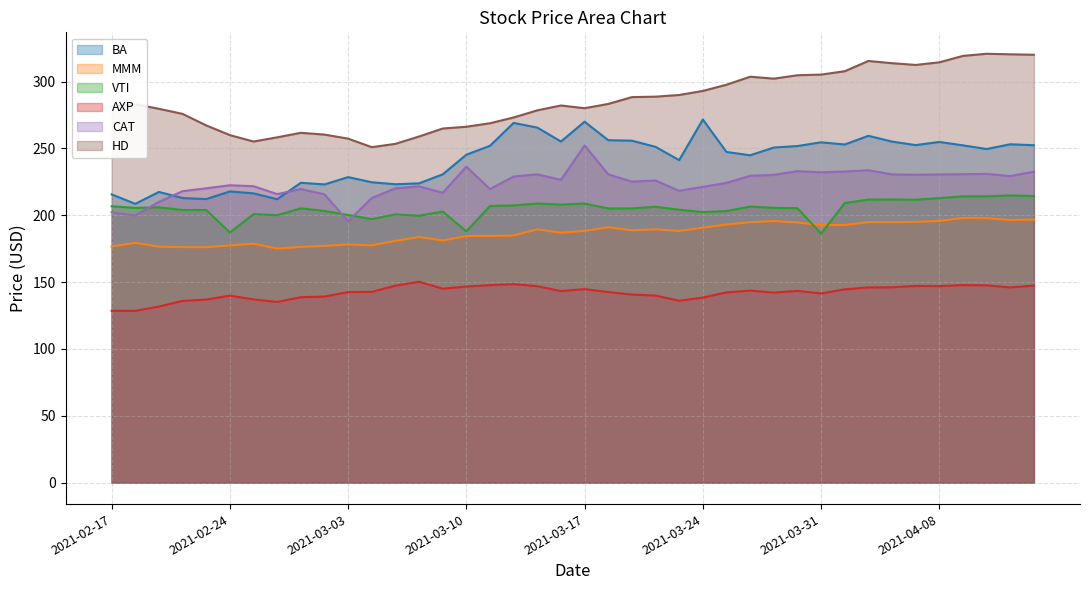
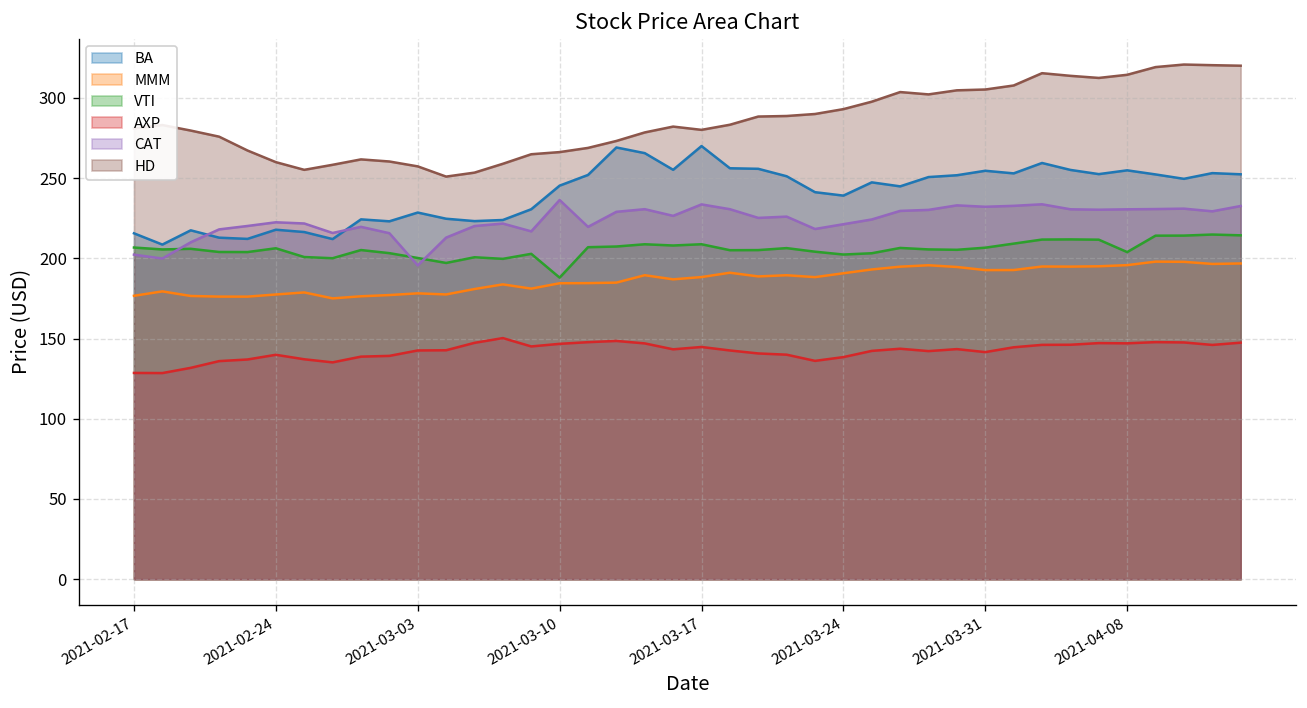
VTI, 2021-02-24: 187 -> 206
CAT, 2021-03-17: 252 -> 234
BA, 2021-03-24: 272 -> 239
VTI, 2021-03-31: 186 -> 207
VTI, 2021-04-08: 213 -> 204
